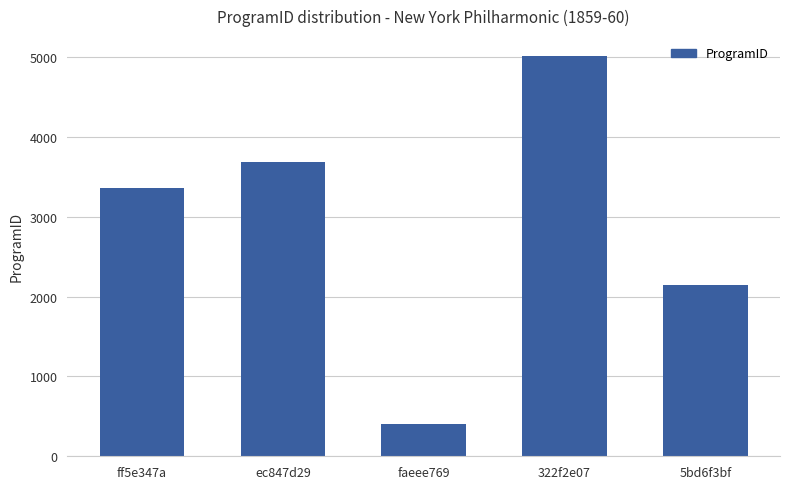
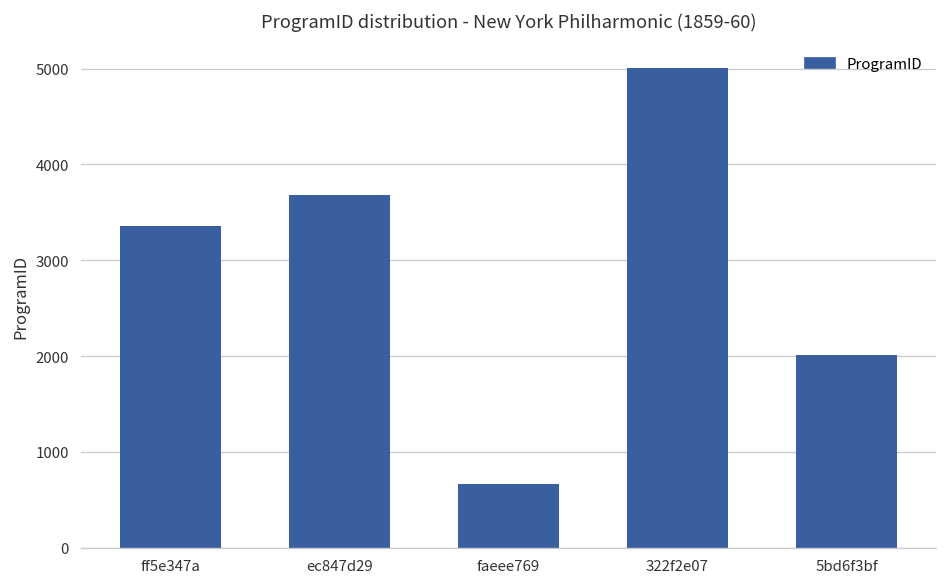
faeee769: 400 -> 700
5bd6f3bf: 2100 -> 2000
